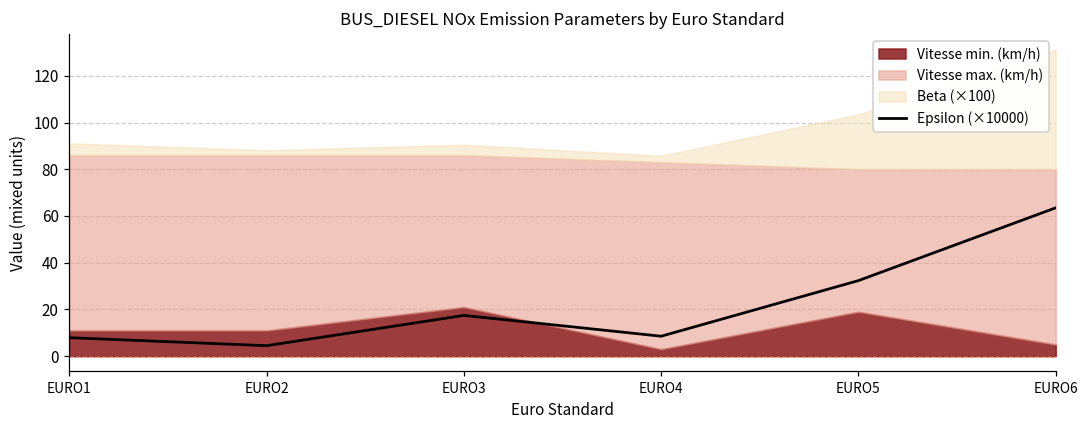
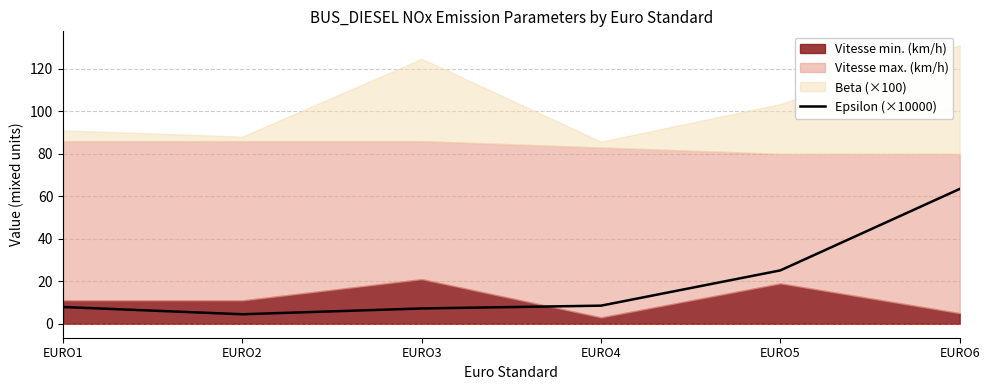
Epsilon (×10000), EURO3: 17 -> 7
Beta (×100), EURO3: 4 -> 39
Epsilon (×10000), EURO5: 32 -> 25
